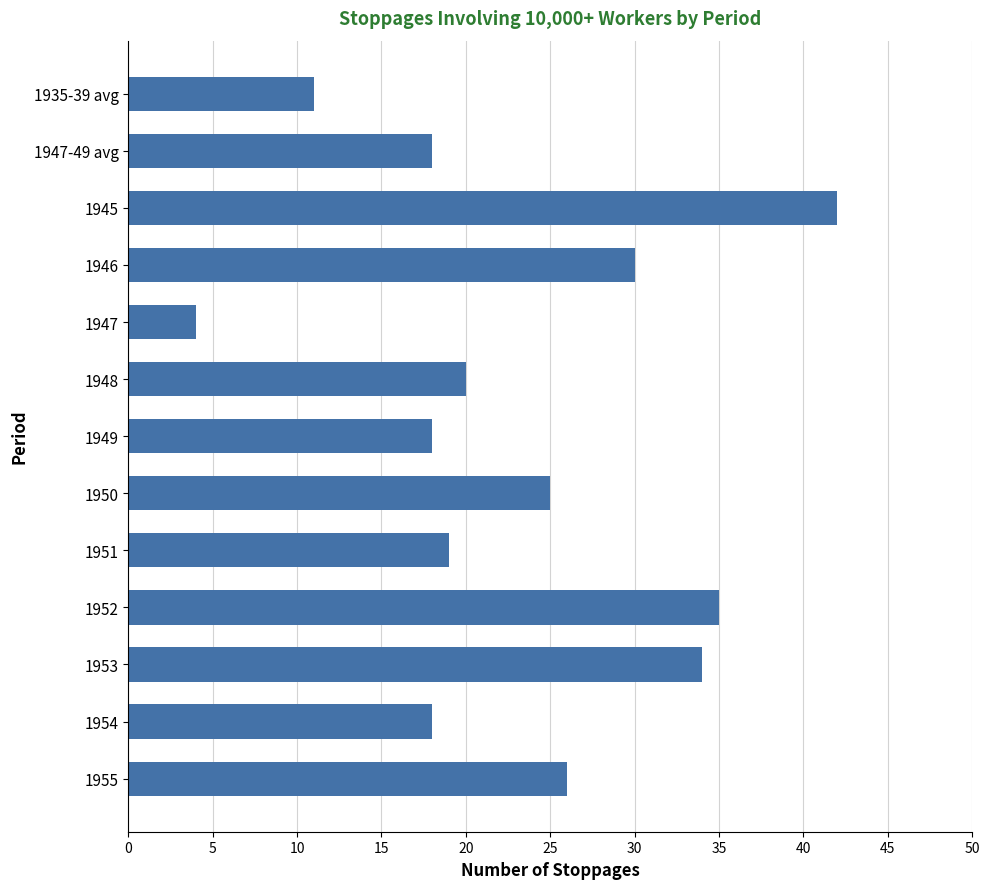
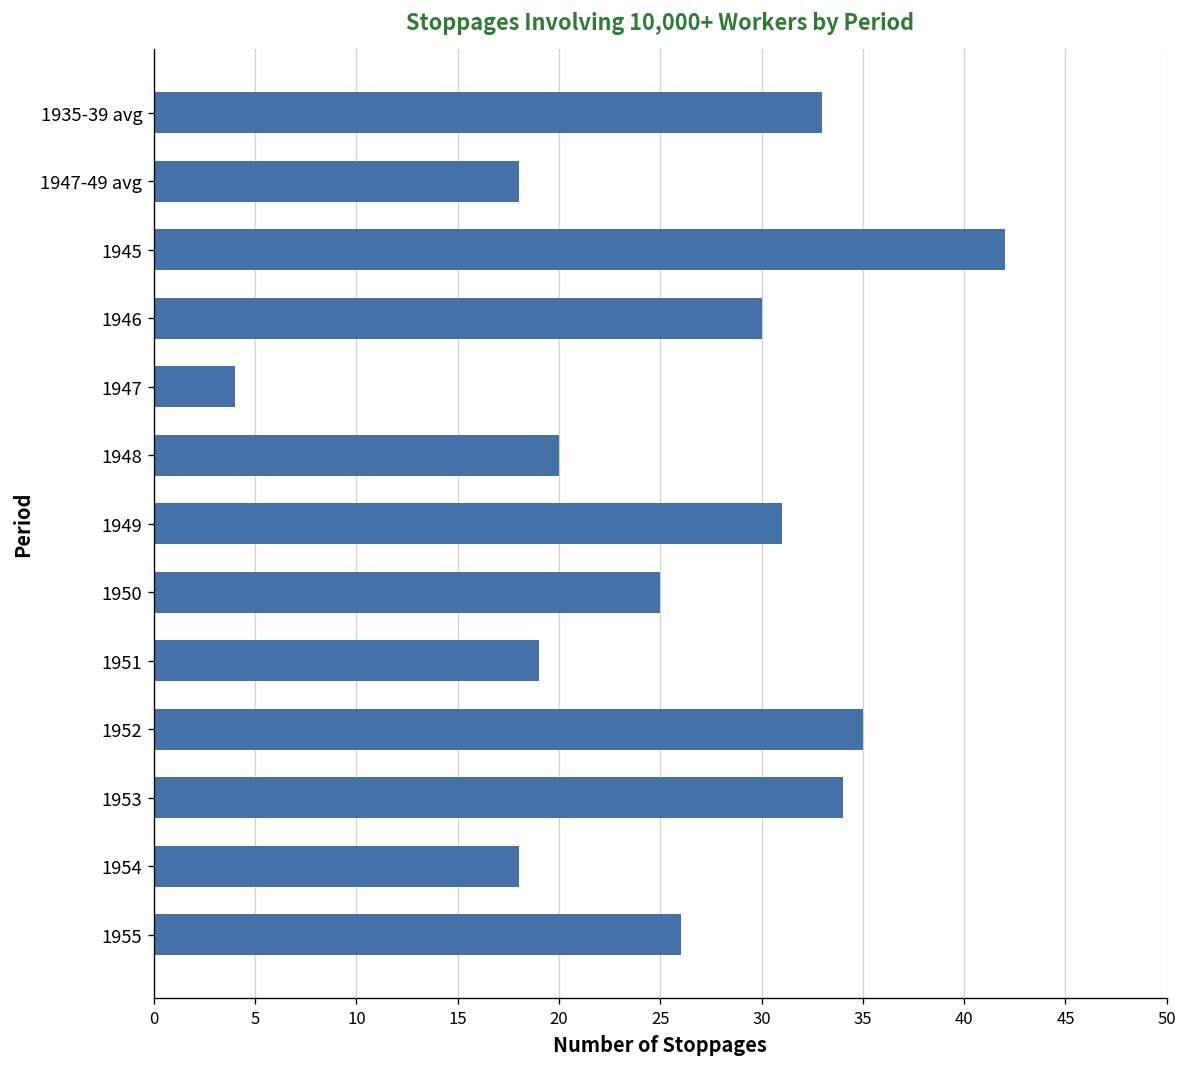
1935-39 avg: 11 -> 33
1949: 18 -> 31
